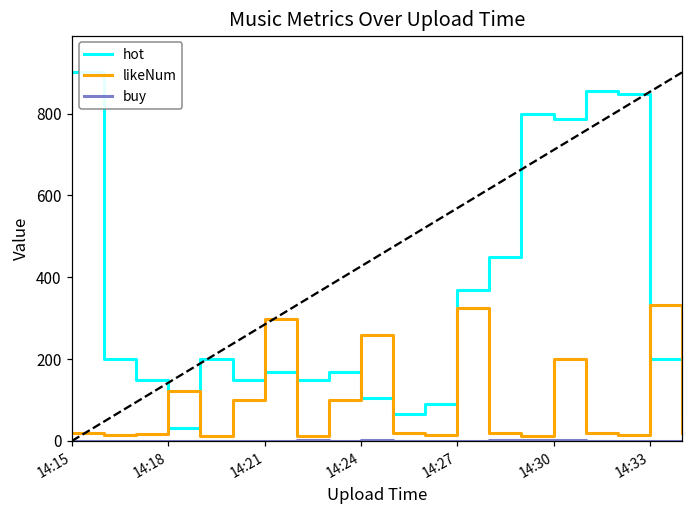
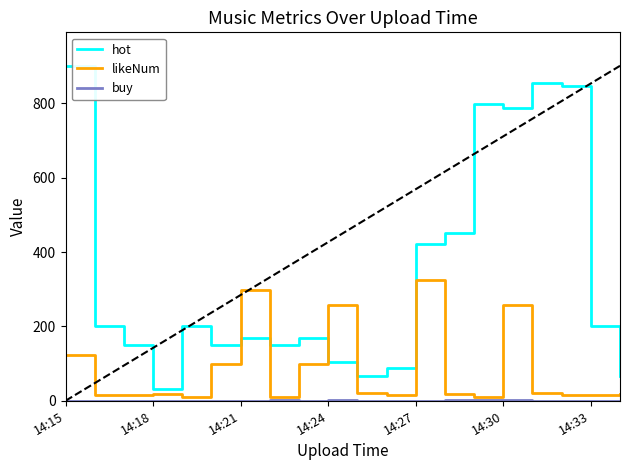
likeNum, 14:15: 20 -> 120
likeNum, 14:18: 120 -> 20
hot, 14:27: 370 -> 420
likeNum, 14:30: 200 -> 260
likeNum, 14:33: 330 -> 20
